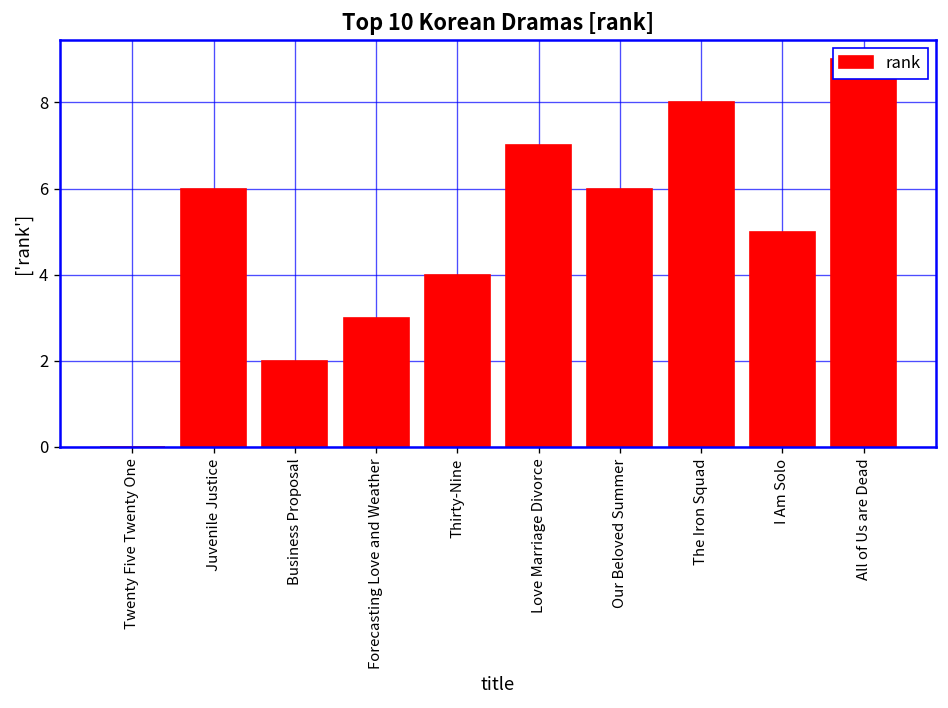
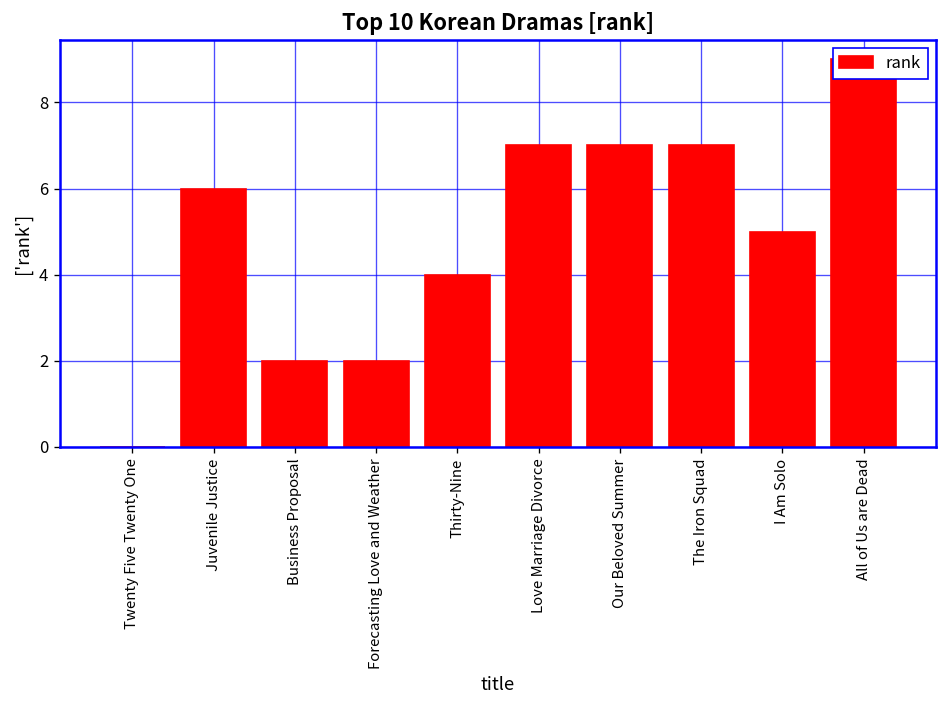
Forecasting Love and Weather: 3 -> 2
Our Beloved Summer: 6 -> 7
The Iron Squad: 8 -> 7
